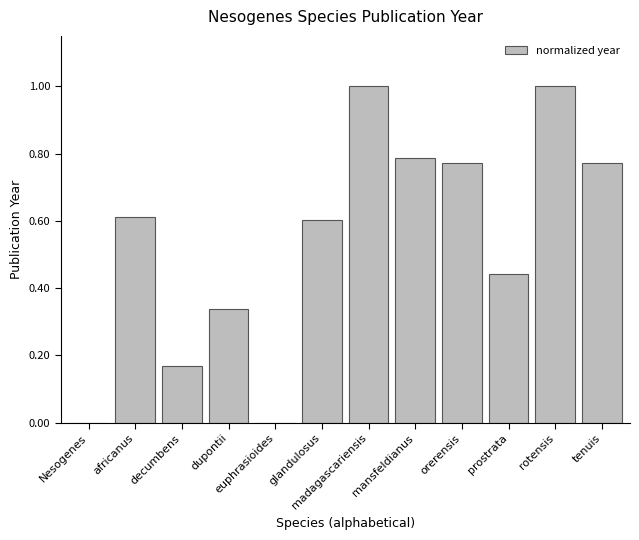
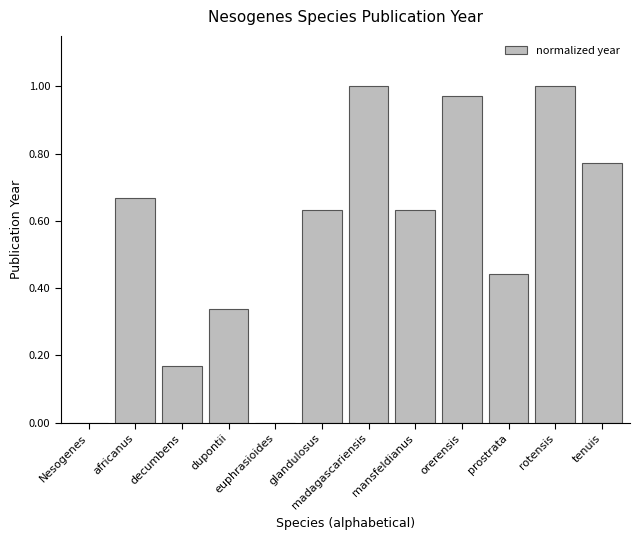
africanus: 0.61 -> 0.67
glandulosus: 0.60 -> 0.63
mansfeldianus: 0.79 -> 0.63
orerensis: 0.77 -> 0.97
